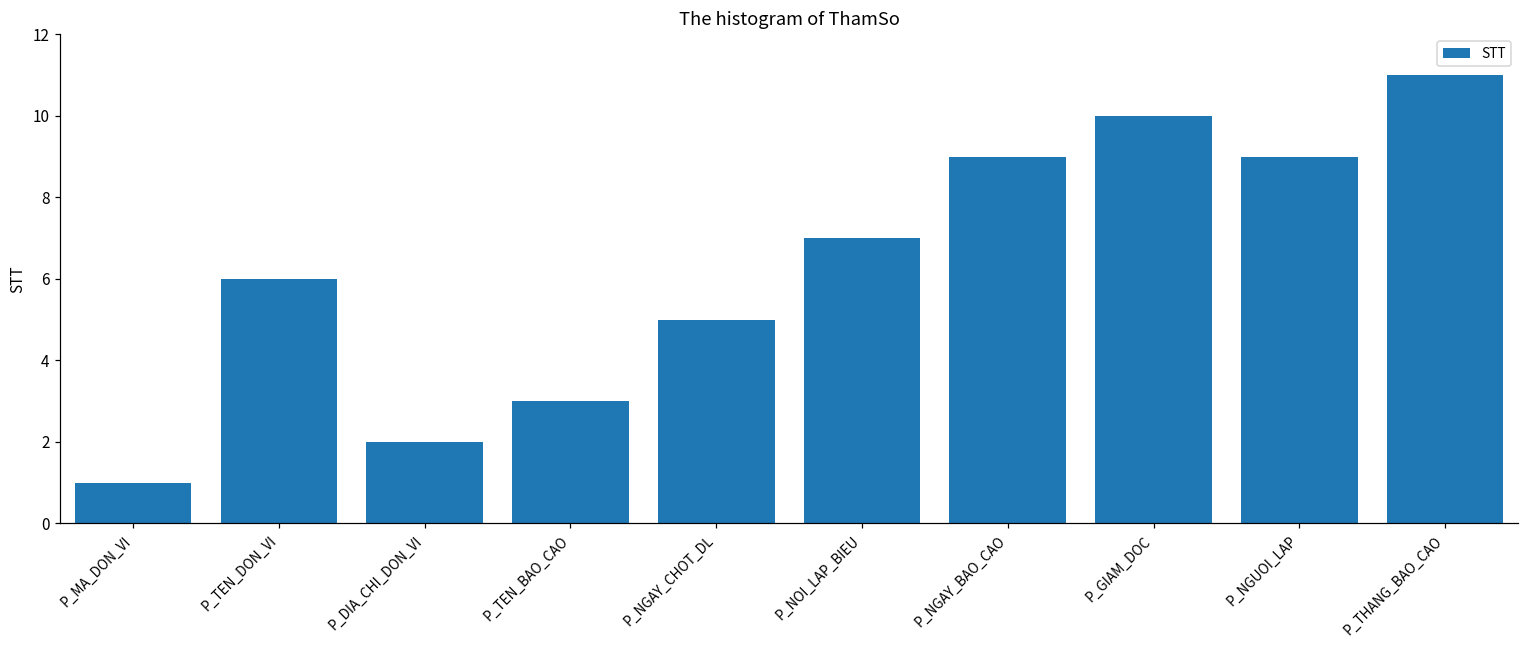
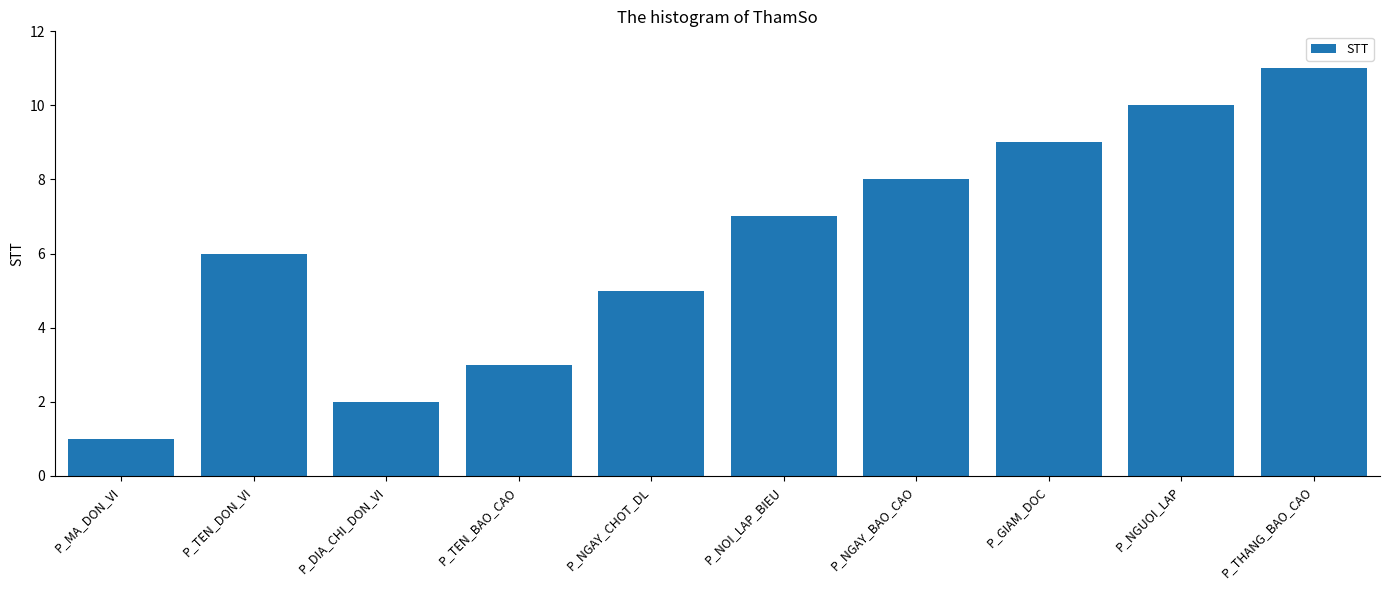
P_NGAY_BAO_CAO: 9 -> 8
P_GIAM_DOC: 10 -> 9
P_NGUOI_LAP: 9 -> 10
